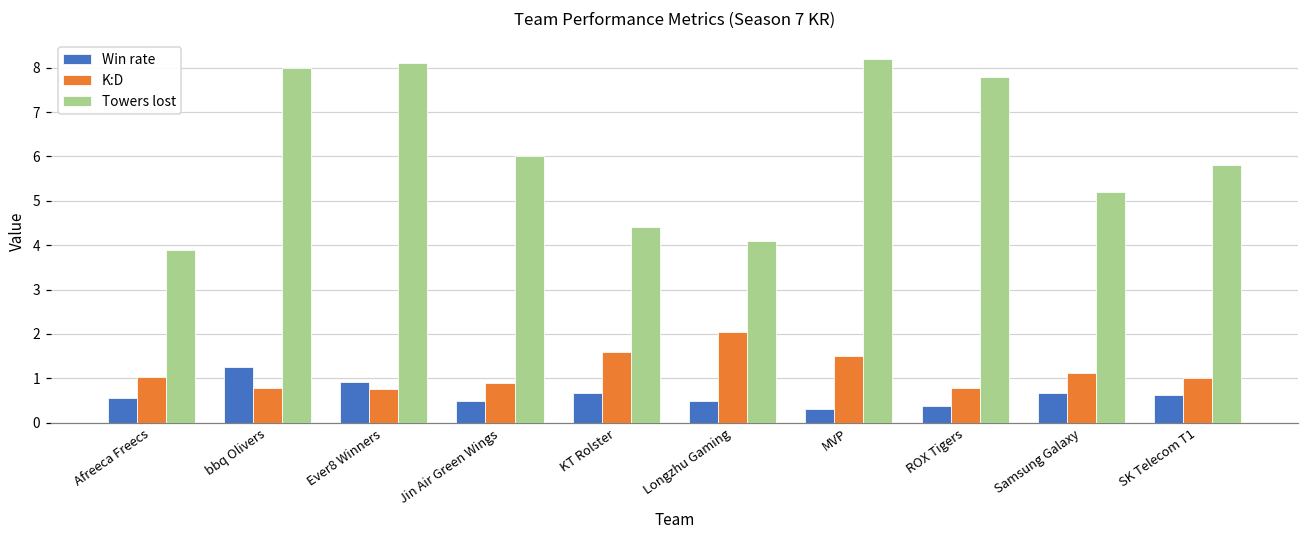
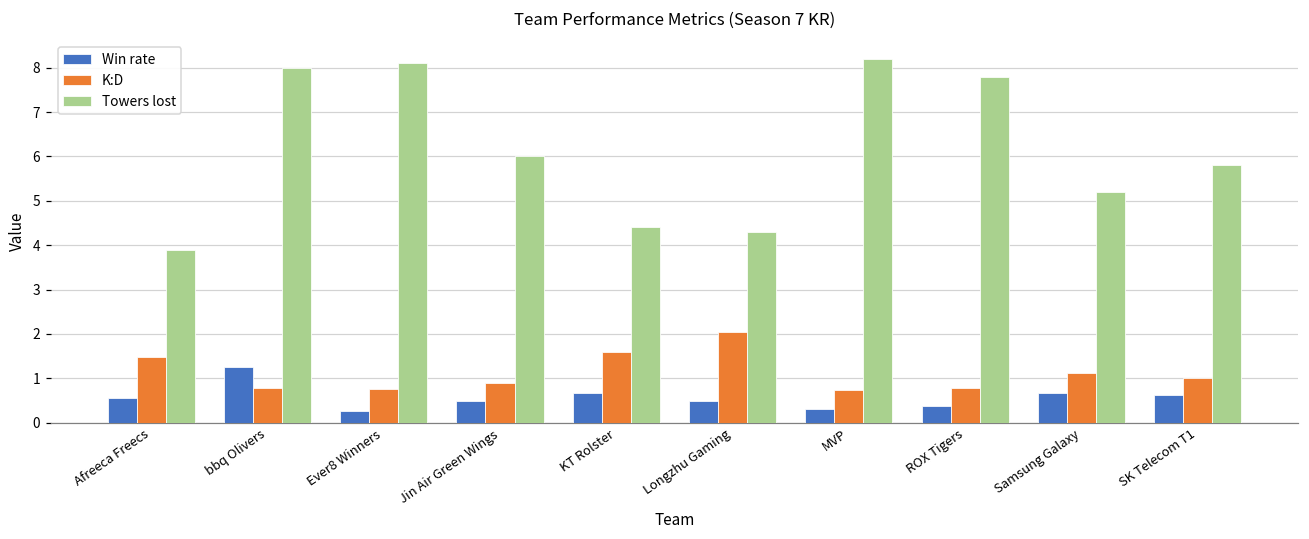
K:D, Afreeca Freecs: 1.0 -> 1.5
Win rate, Ever8 Winners: 0.9 -> 0.3
Towers lost, Longzhu Gaming: 4.1 -> 4.3
K:D, MVP: 1.5 -> 0.7
